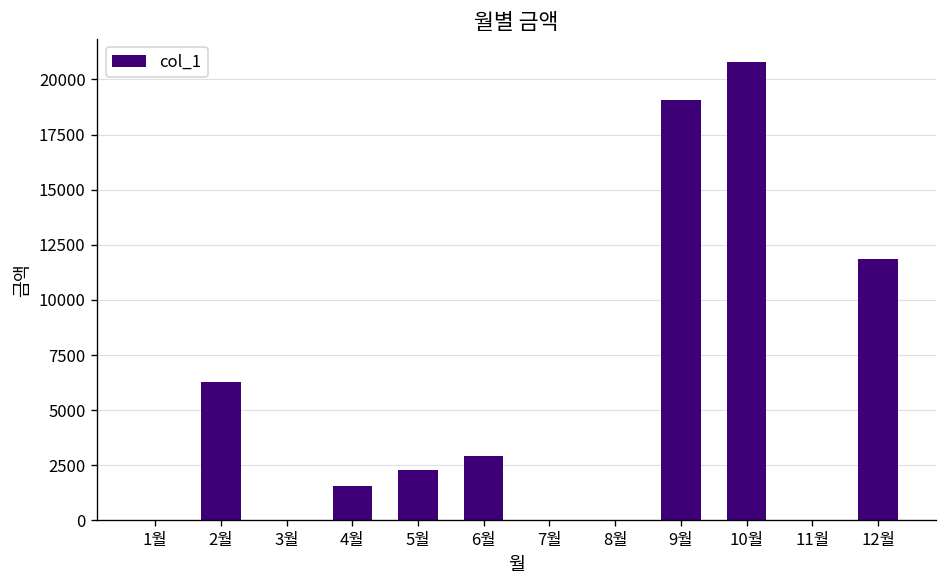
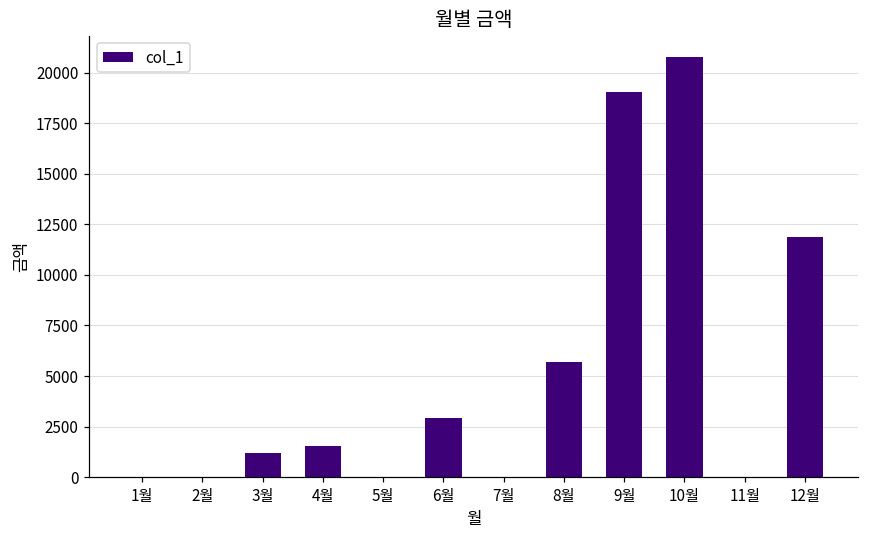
2월: 6300 -> 0
3월: 0 -> 1200
5월: 2300 -> 0
8월: 0 -> 5700
